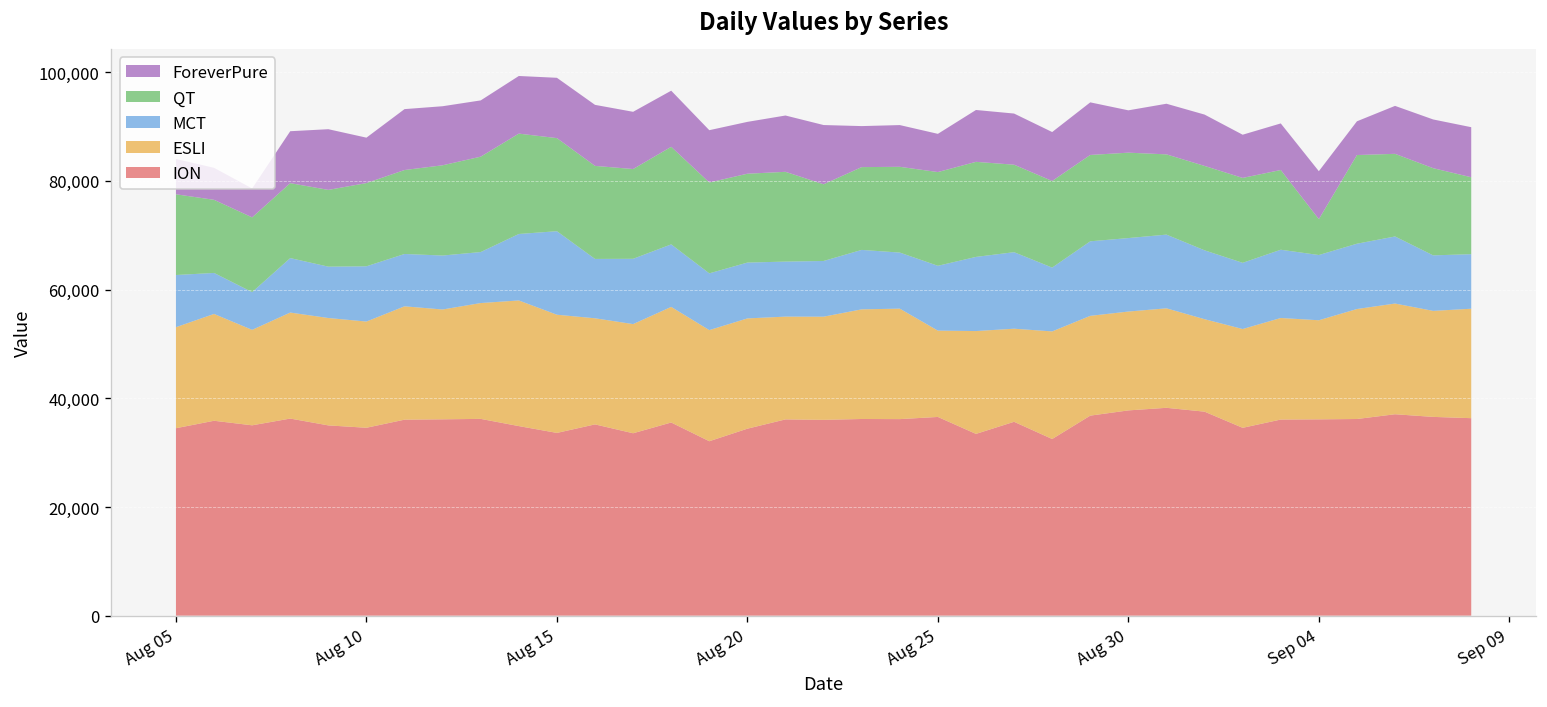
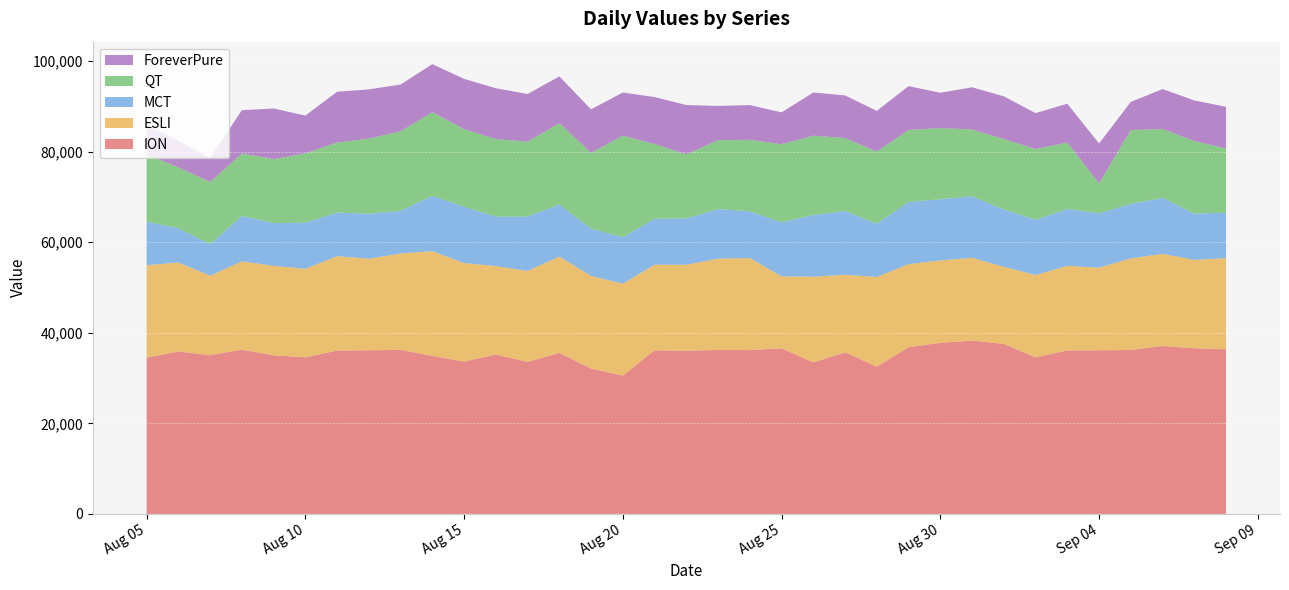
ESLI, Aug 05: 19,000 -> 20,000
MCT, Aug 15: 15,000 -> 12,000
ION, Aug 20: 34,000 -> 31,000
QT, Aug 20: 16,000 -> 22,000
